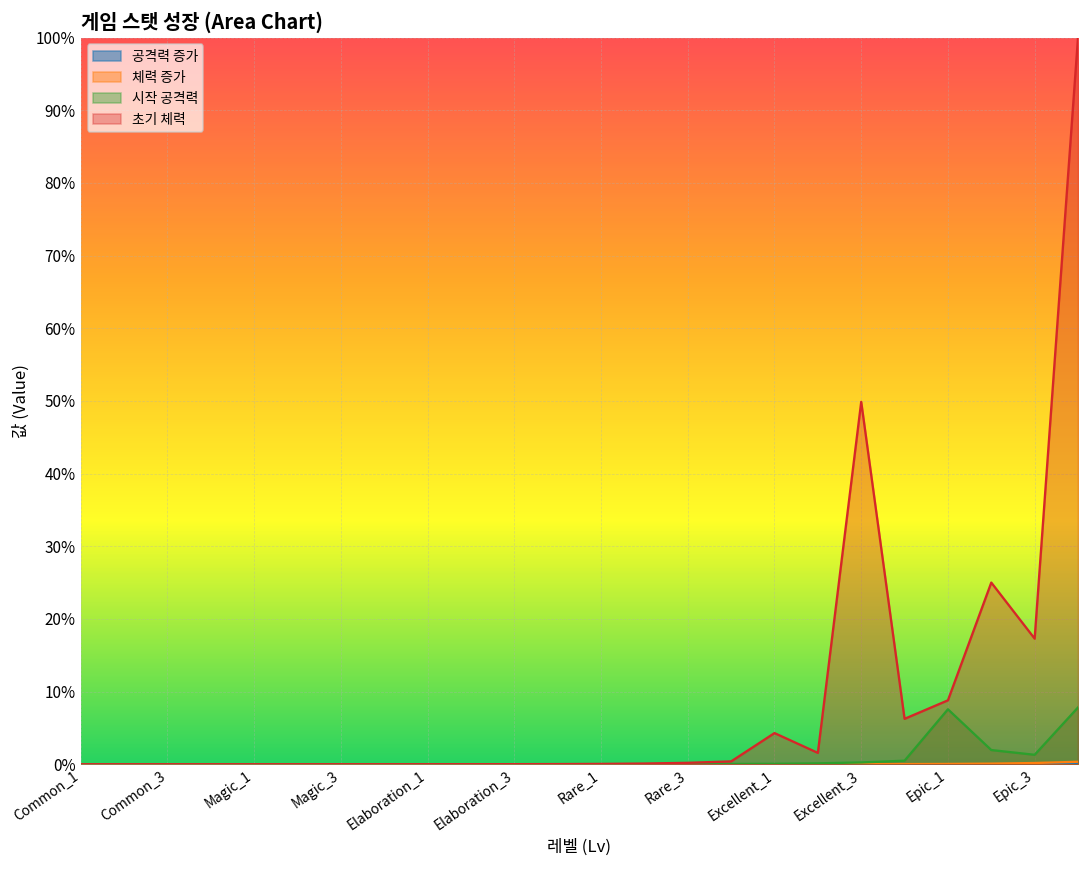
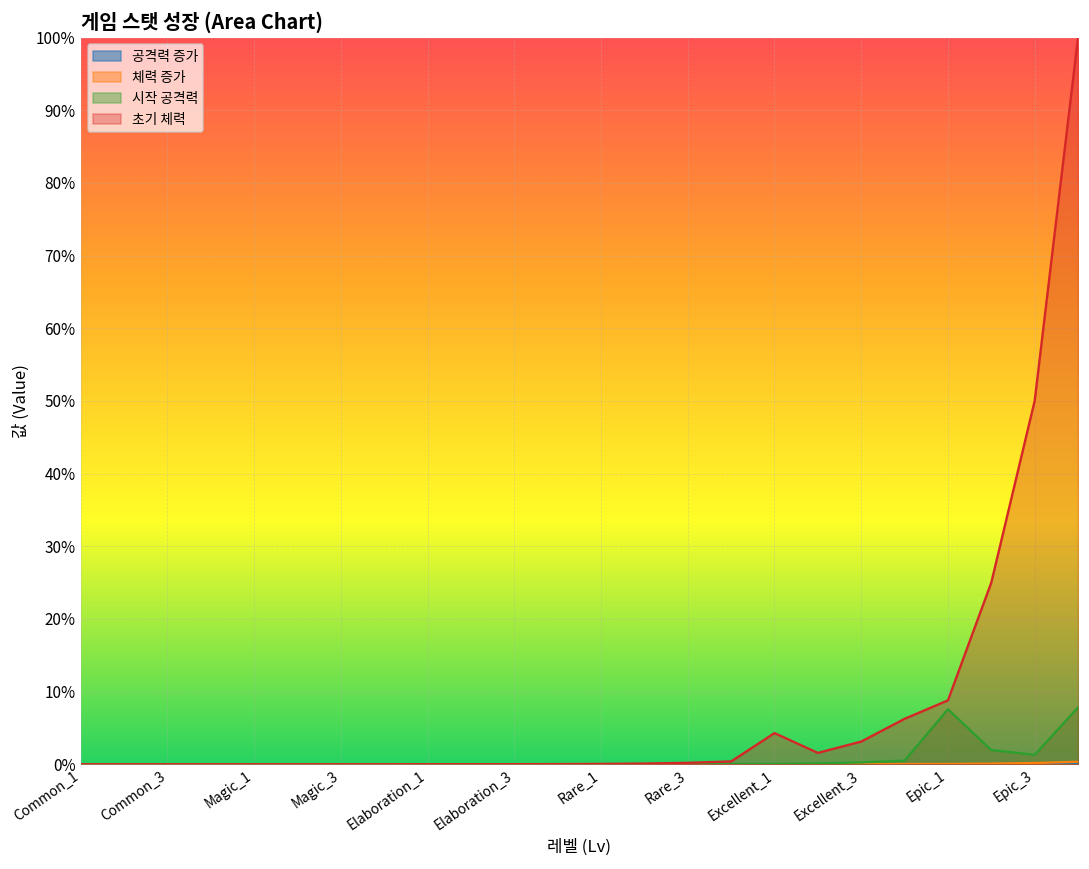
초기 체력, Excellent_3: 50% -> 3%
초기 체력, Epic_3: 17% -> 50%
